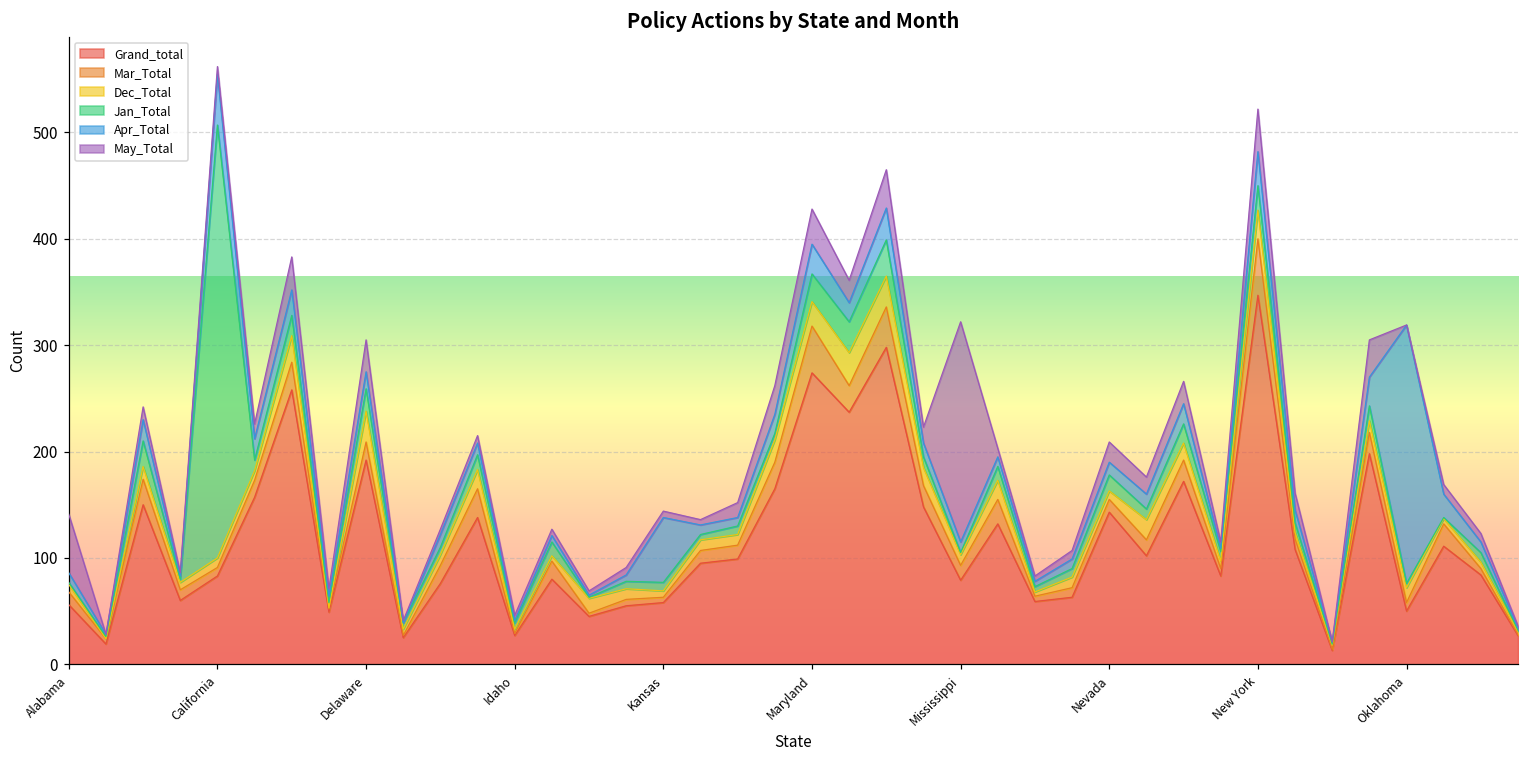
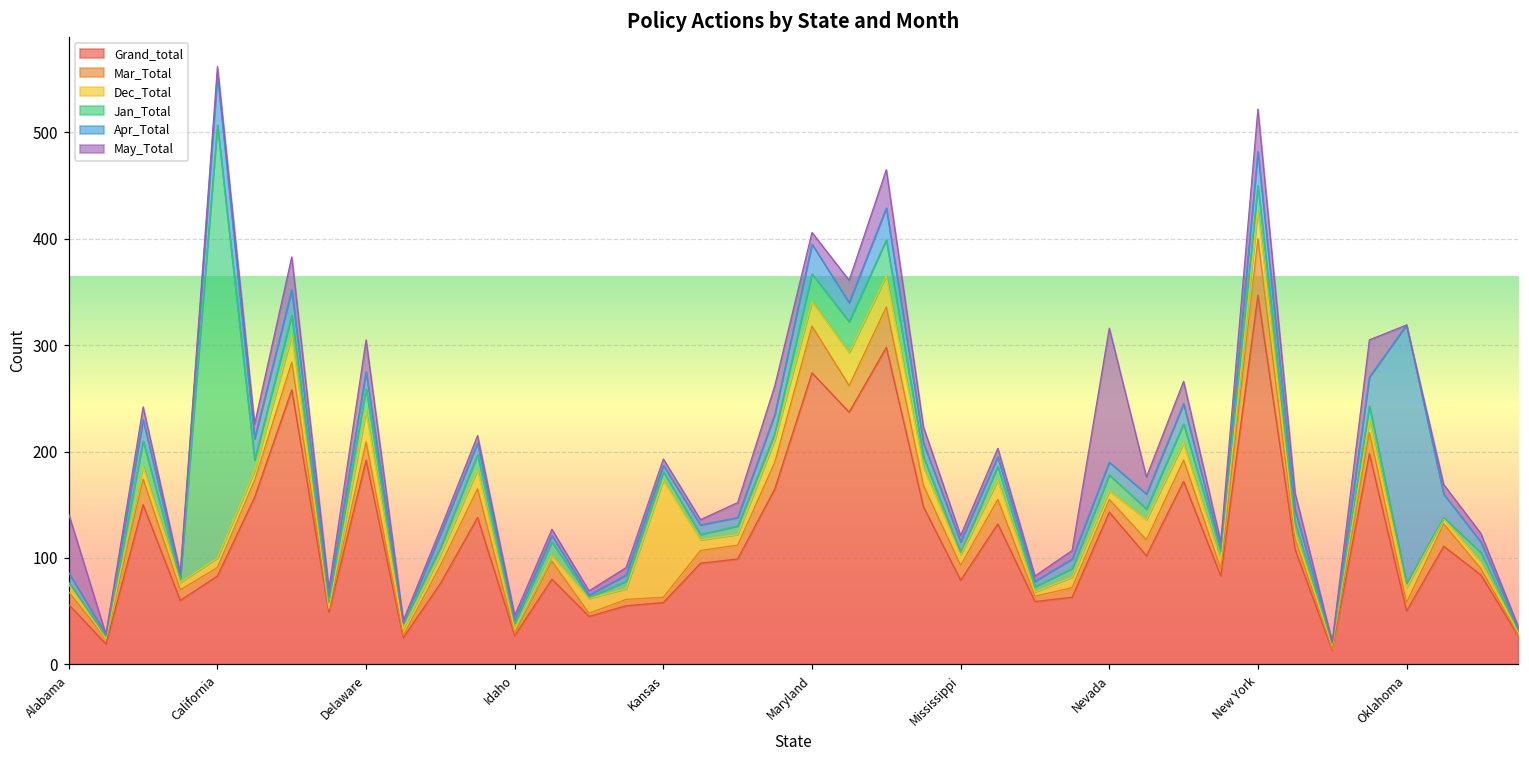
Dec_Total, Kansas: 10 -> 110
Apr_Total, Kansas: 60 -> 10
May_Total, Maryland: 30 -> 10
May_Total, Mississippi: 210 -> 10
May_Total, Nevada: 20 -> 130
